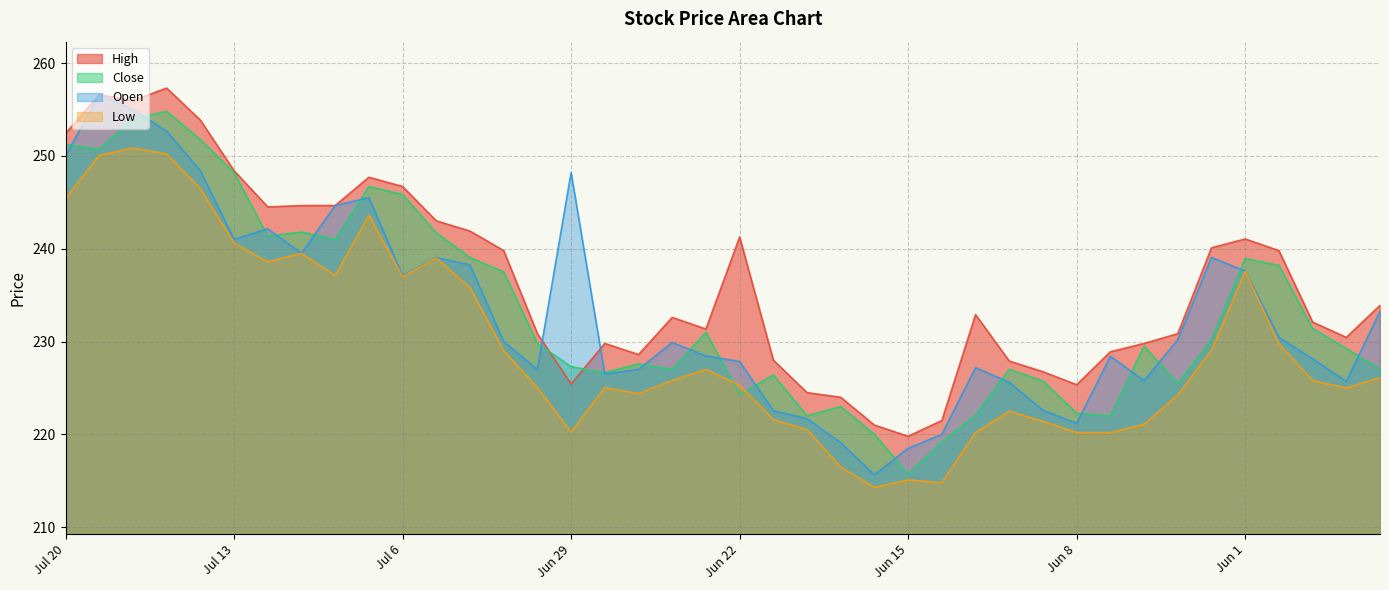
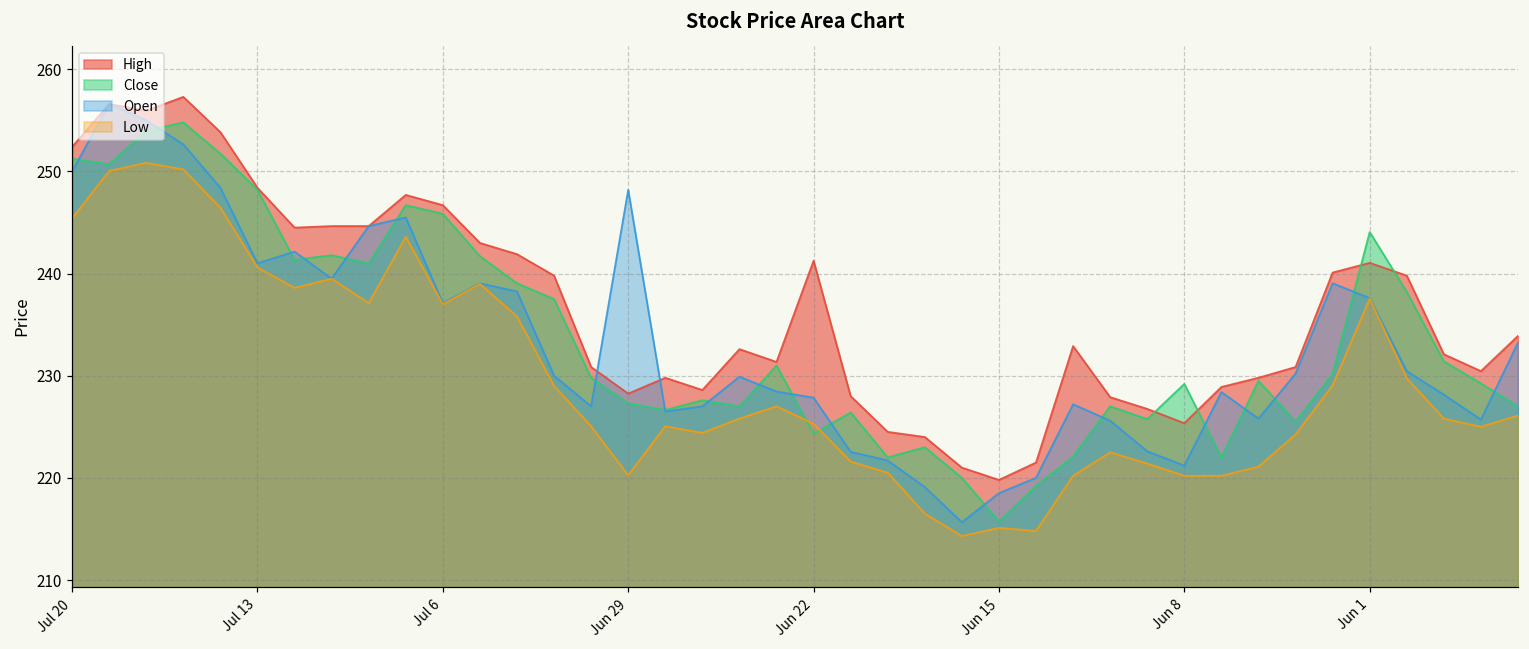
High, Jun 29: 225 -> 228
Close, Jun 8: 222 -> 229
Close, Jun 1: 239 -> 244
